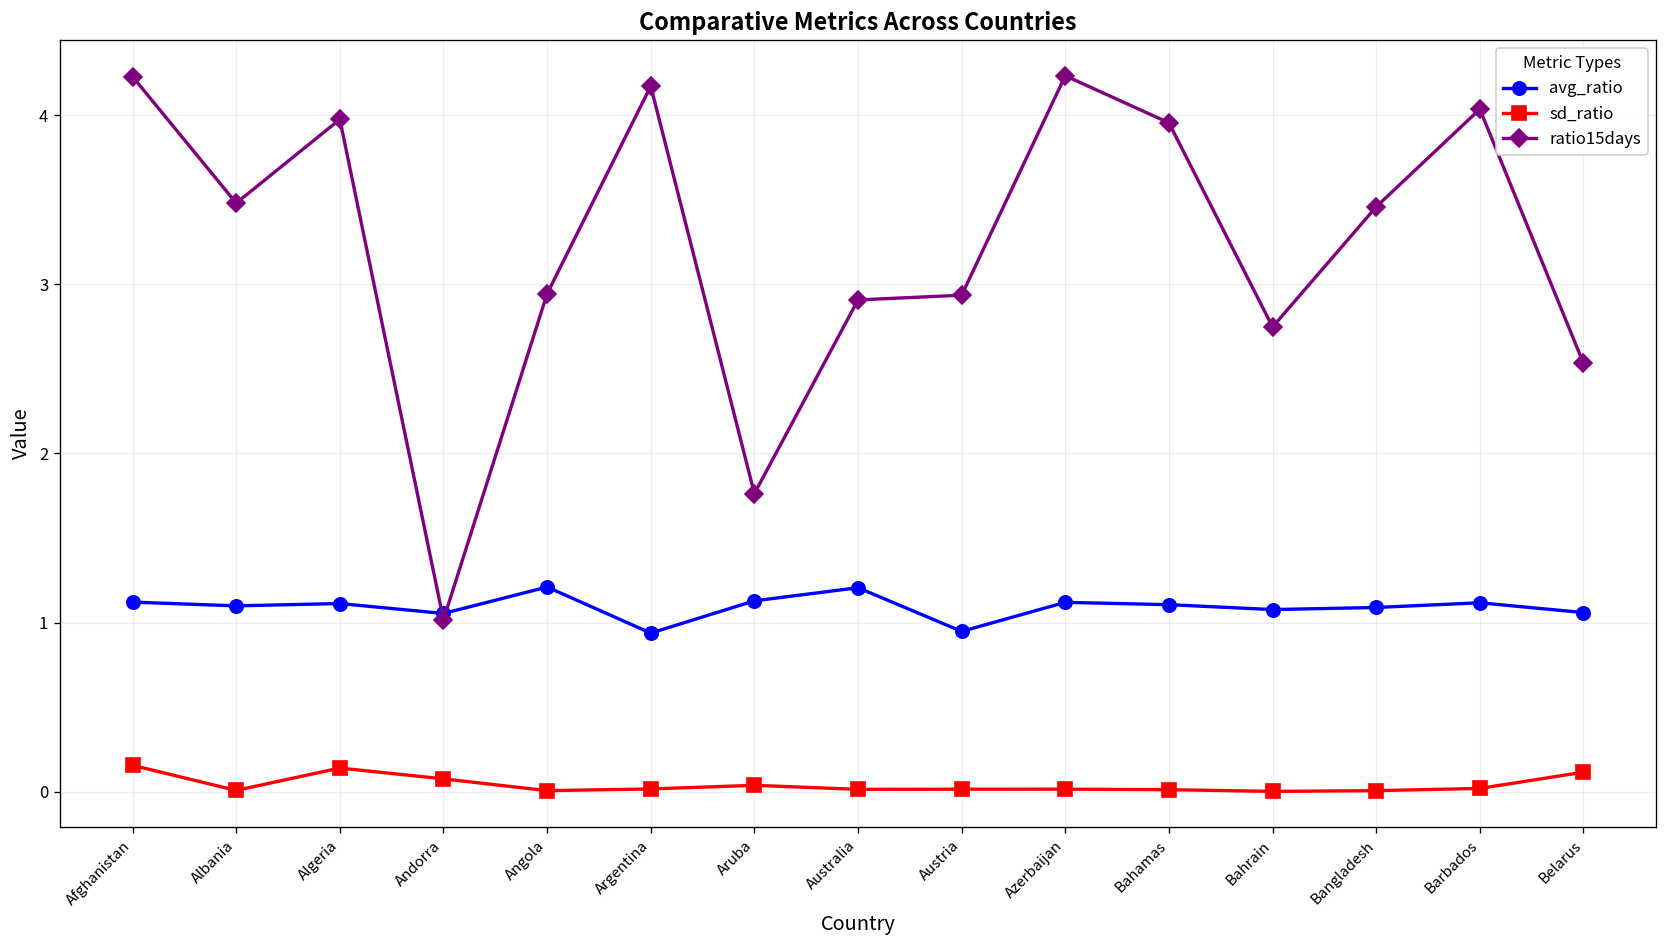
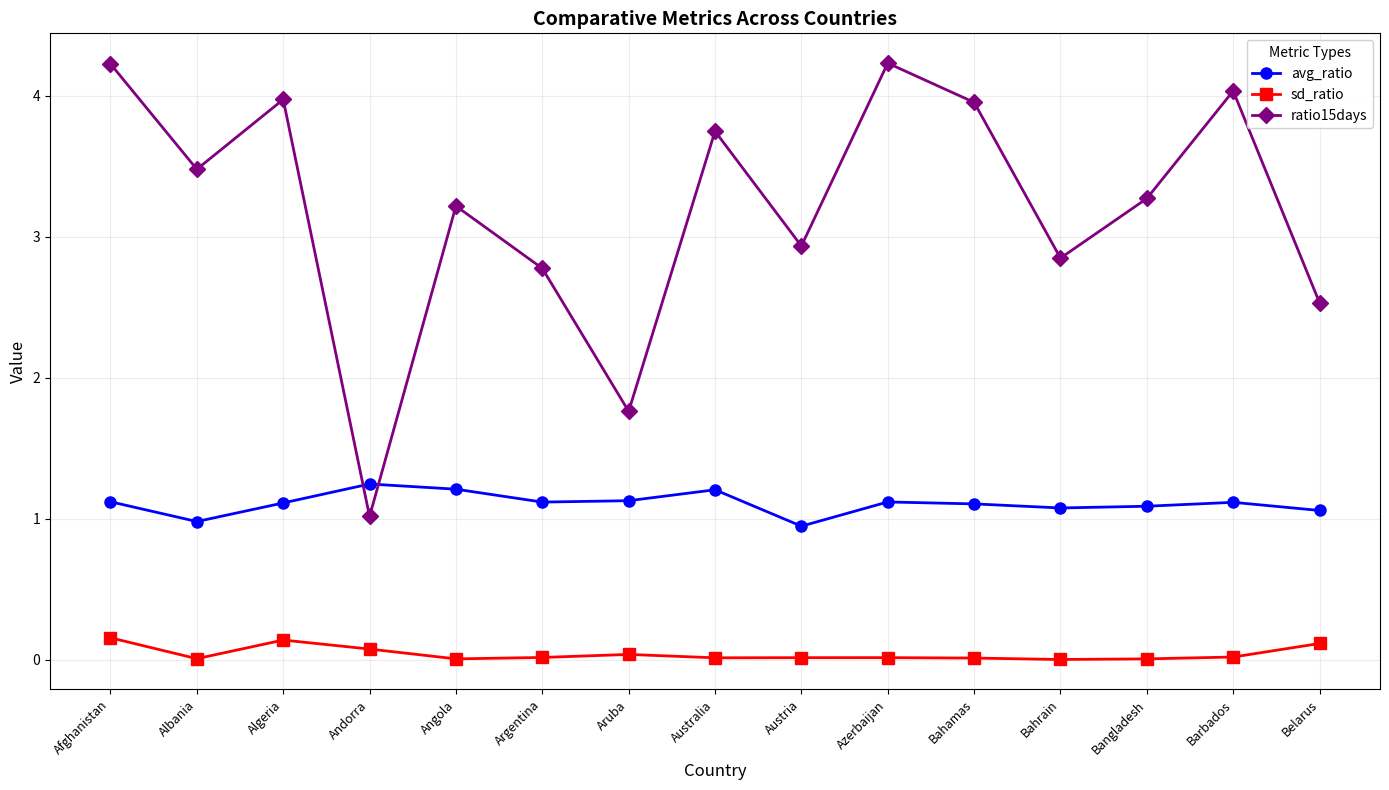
avg_ratio, Albania: 1.10 -> 0.98
avg_ratio, Andorra: 1.05 -> 1.25
ratio15days, Angola: 2.94 -> 3.22
avg_ratio, Argentina: 0.94 -> 1.12
ratio15days, Argentina: 4.17 -> 2.78
ratio15days, Australia: 2.91 -> 3.75
ratio15days, Bahrain: 2.75 -> 2.85
ratio15days, Bangladesh: 3.46 -> 3.27
